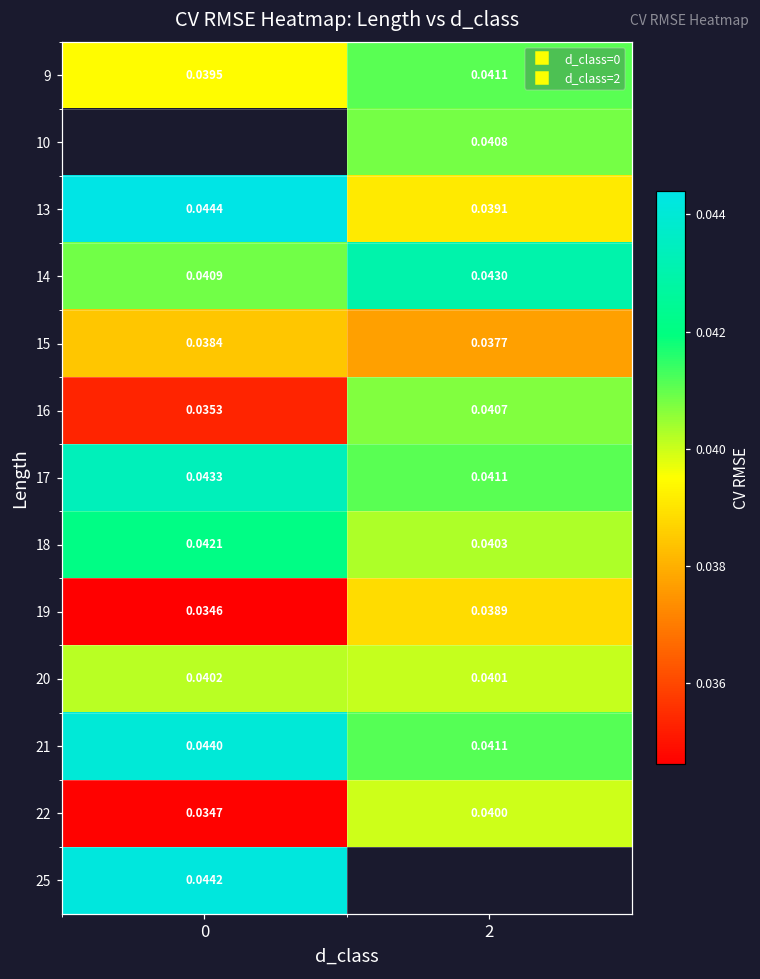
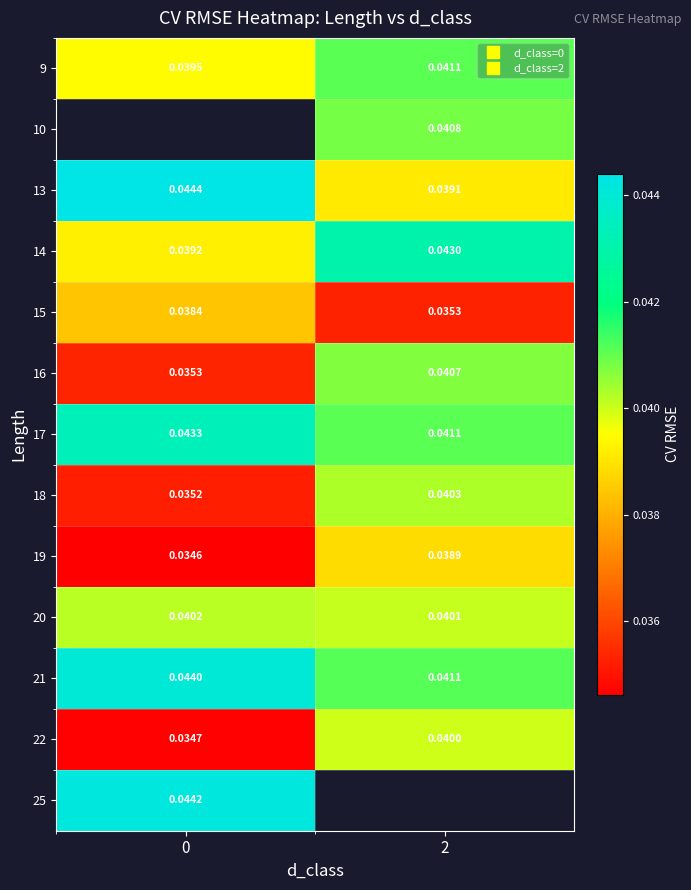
14, 0: 0.0409 -> 0.0392
15, 2: 0.0377 -> 0.0353
18, 0: 0.0421 -> 0.0352
